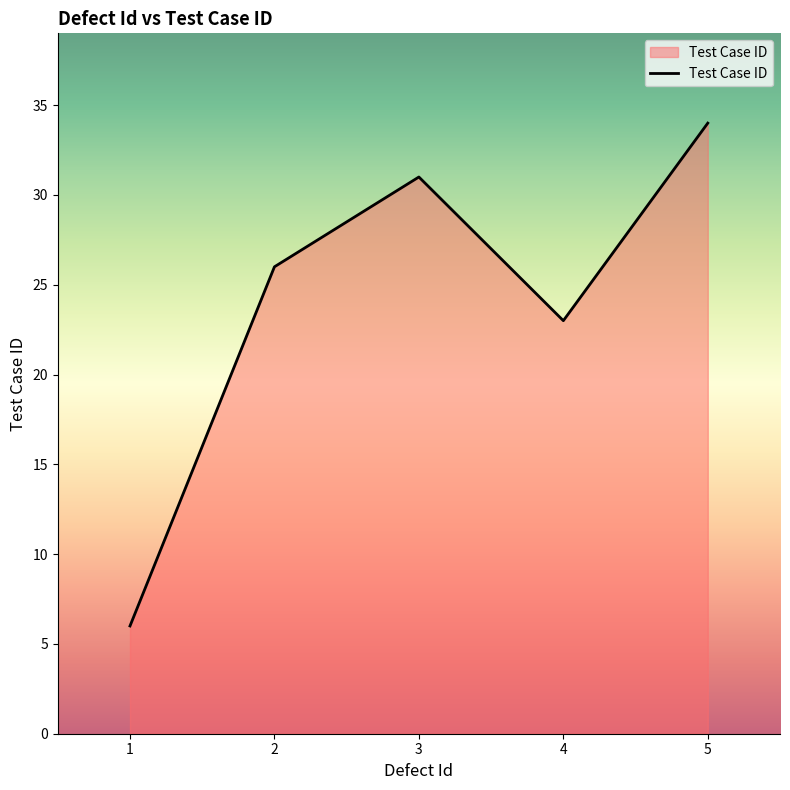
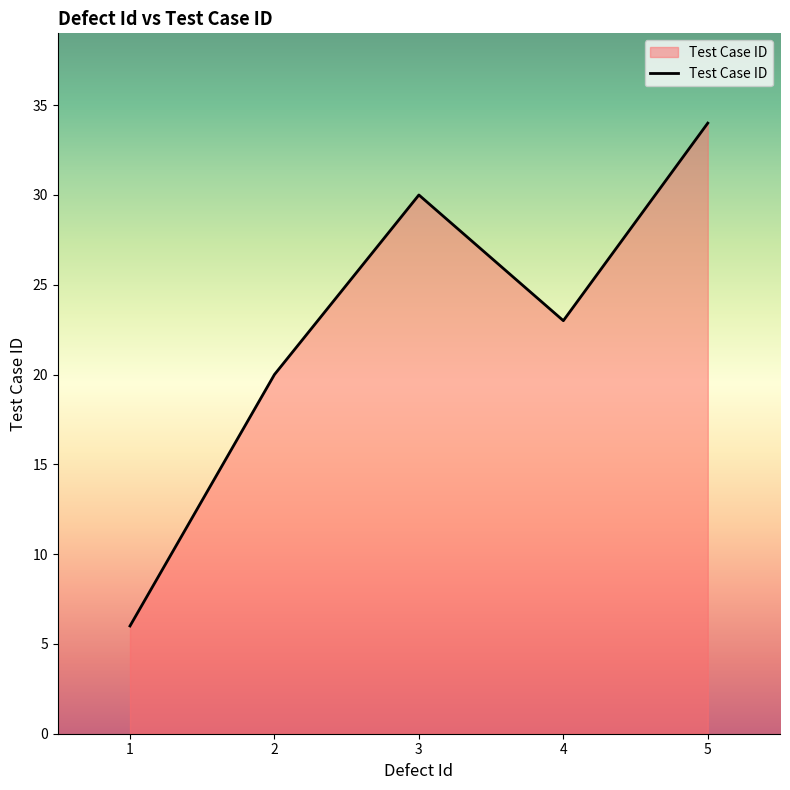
2: 26 -> 20
3: 31 -> 30
